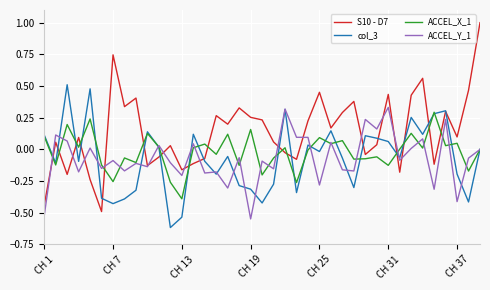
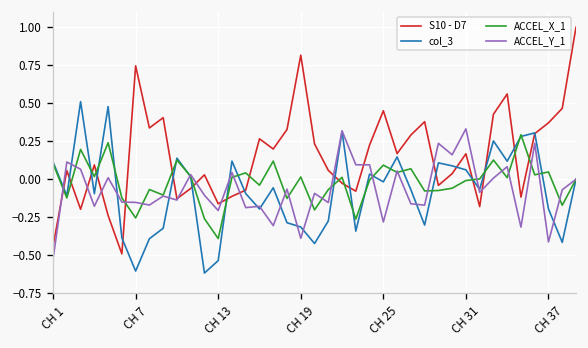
col_3, CH 7: -0.43 -> -0.60
ACCEL_Y_1, CH 7: -0.09 -> -0.15
S10 - D7, CH 19: 0.25 -> 0.82
ACCEL_X_1, CH 19: 0.16 -> 0.02
ACCEL_Y_1, CH 19: -0.55 -> -0.39
S10 - D7, CH 31: 0.43 -> 0.17
ACCEL_X_1, CH 31: -0.13 -> -0.01
S10 - D7, CH 37: 0.10 -> 0.37
